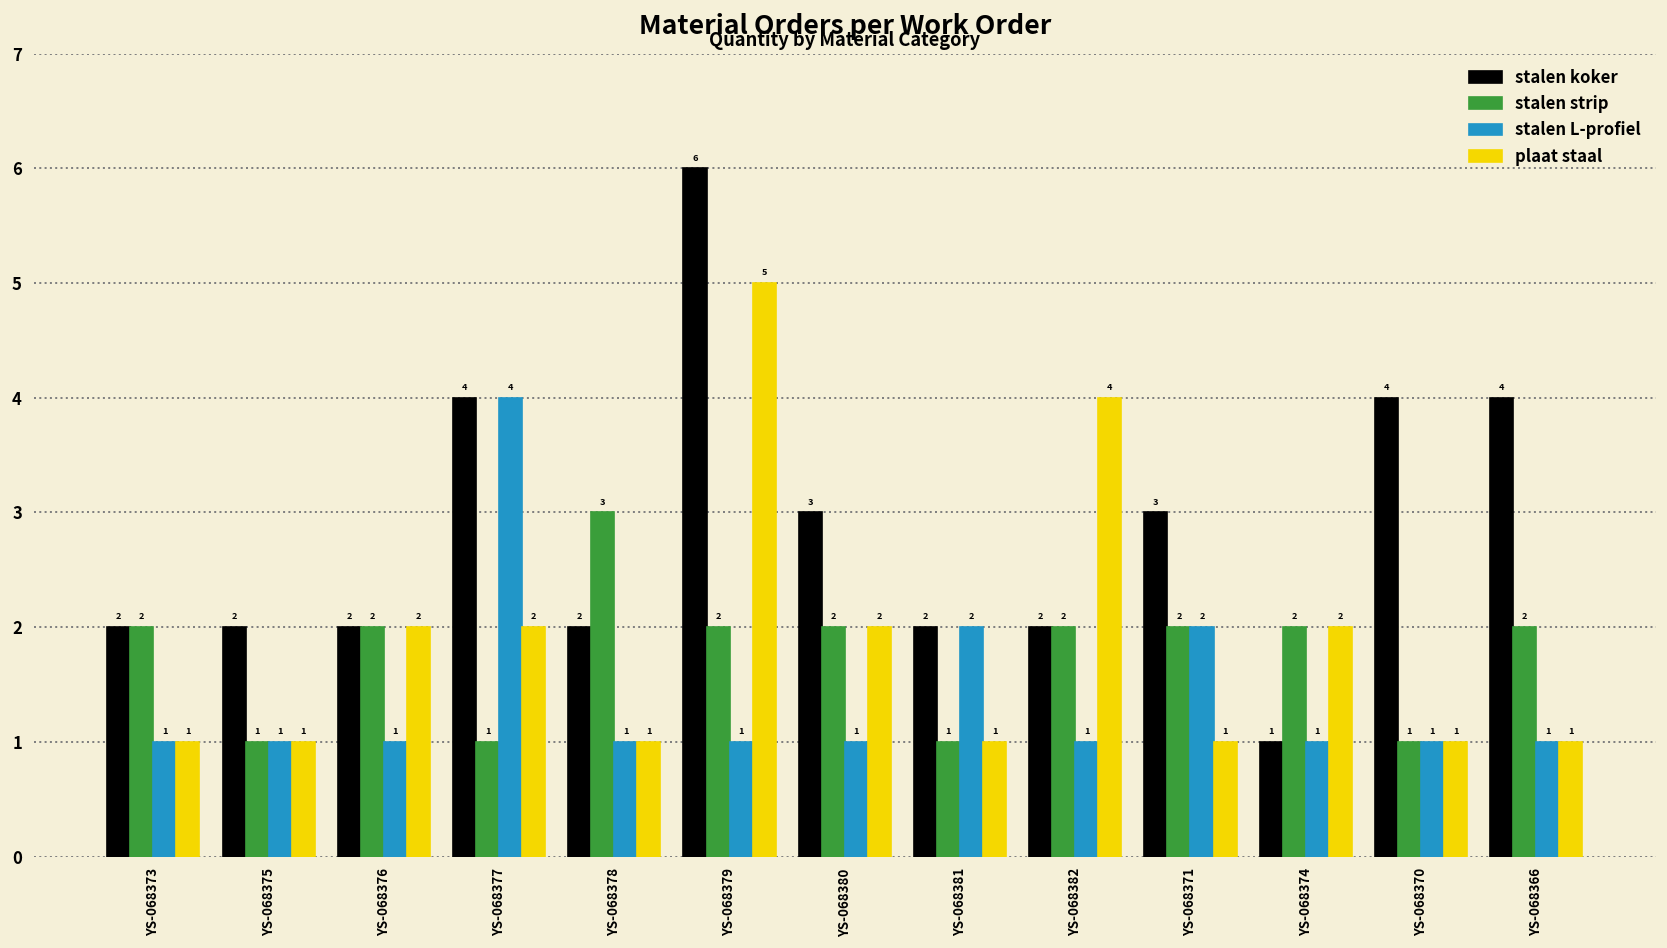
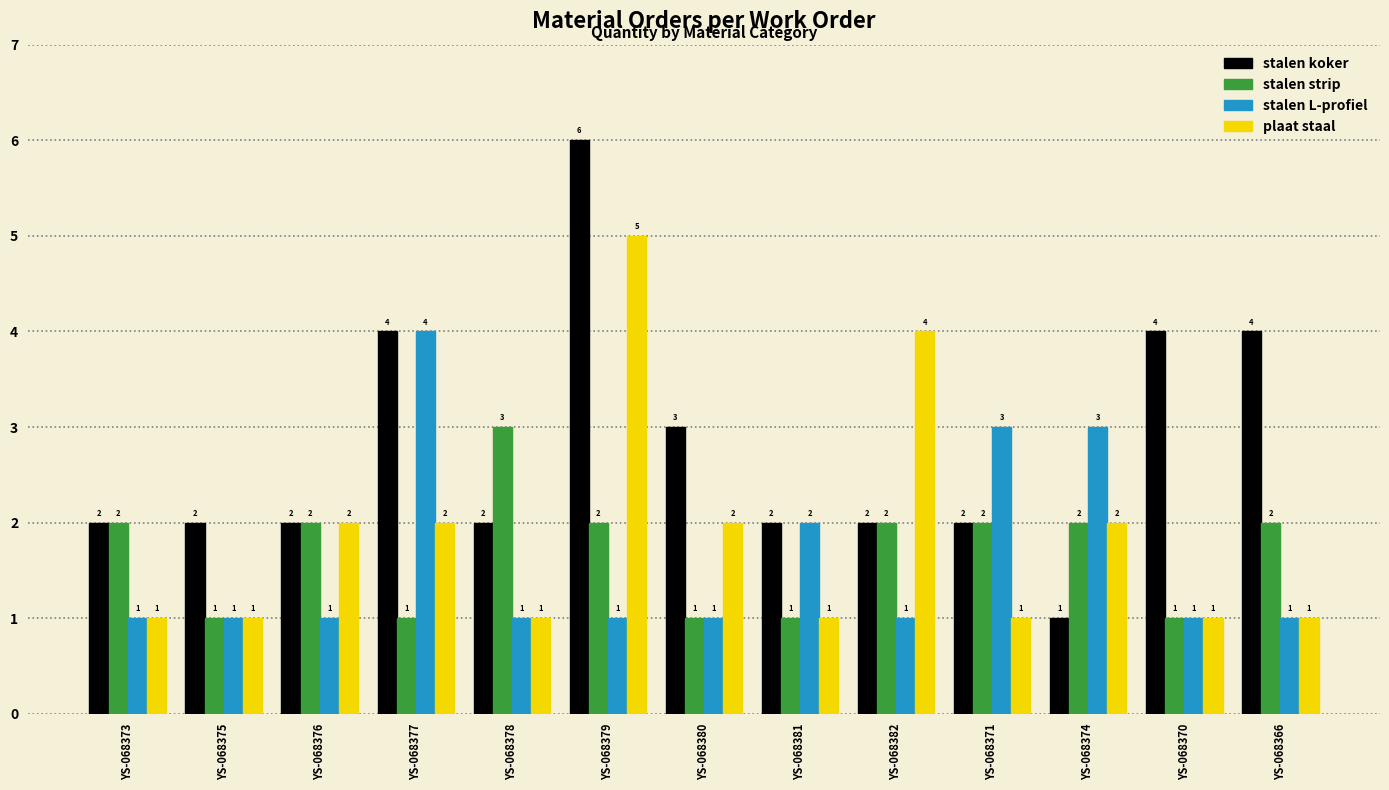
stalen strip, YS-068380: 2 -> 1
stalen koker, YS-068371: 3 -> 2
stalen L-profiel, YS-068371: 2 -> 3
stalen L-profiel, YS-068374: 1 -> 3
